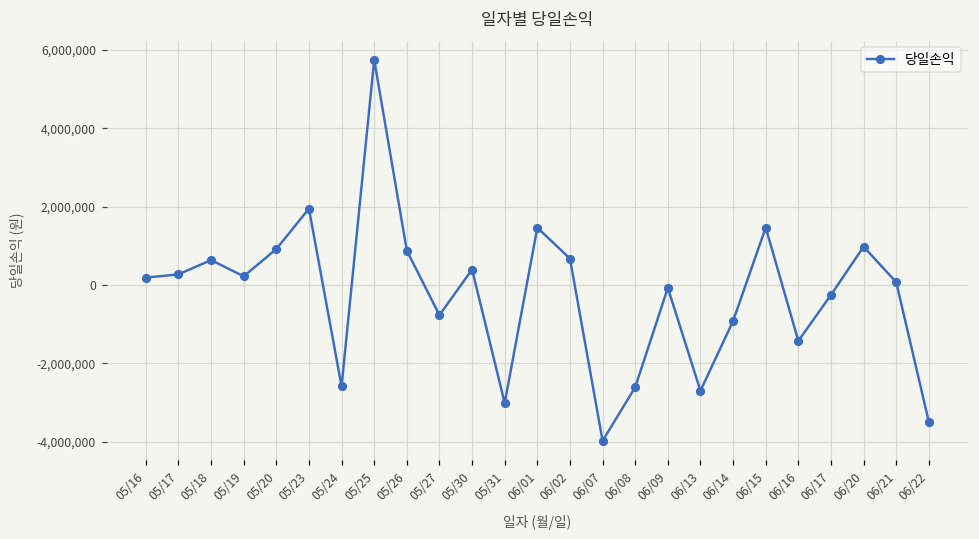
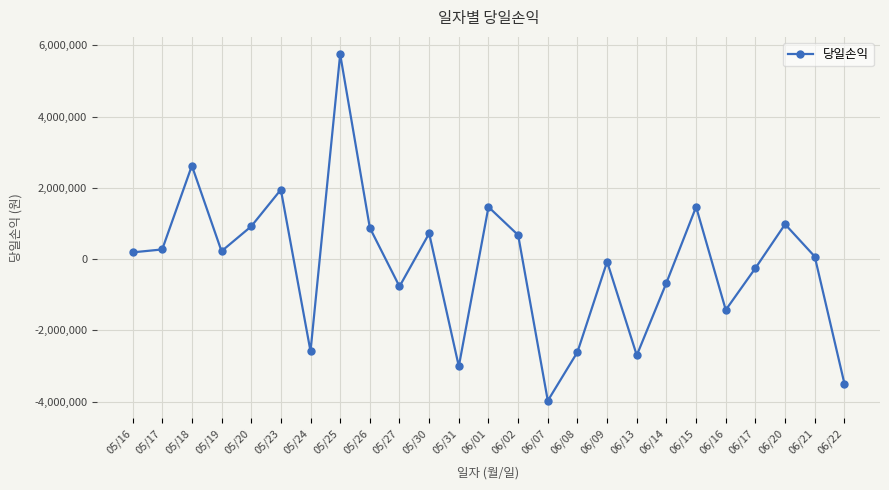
05/18: 600,000 -> 2,600,000
05/30: 400,000 -> 700,000
06/14: -900,000 -> -700,000
